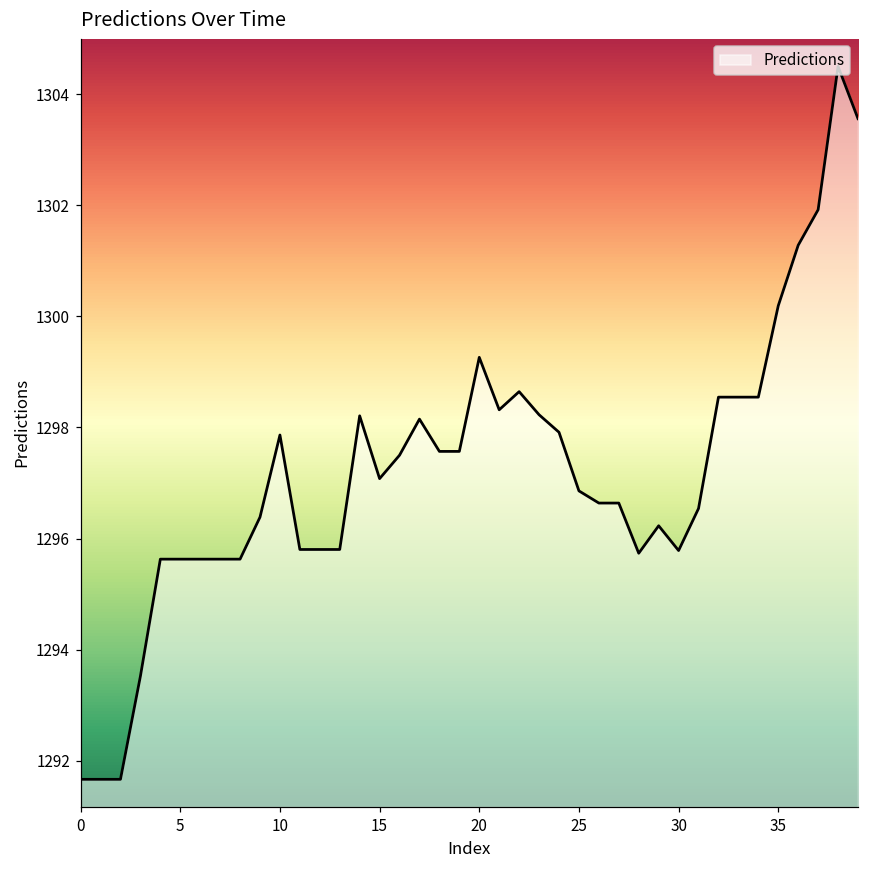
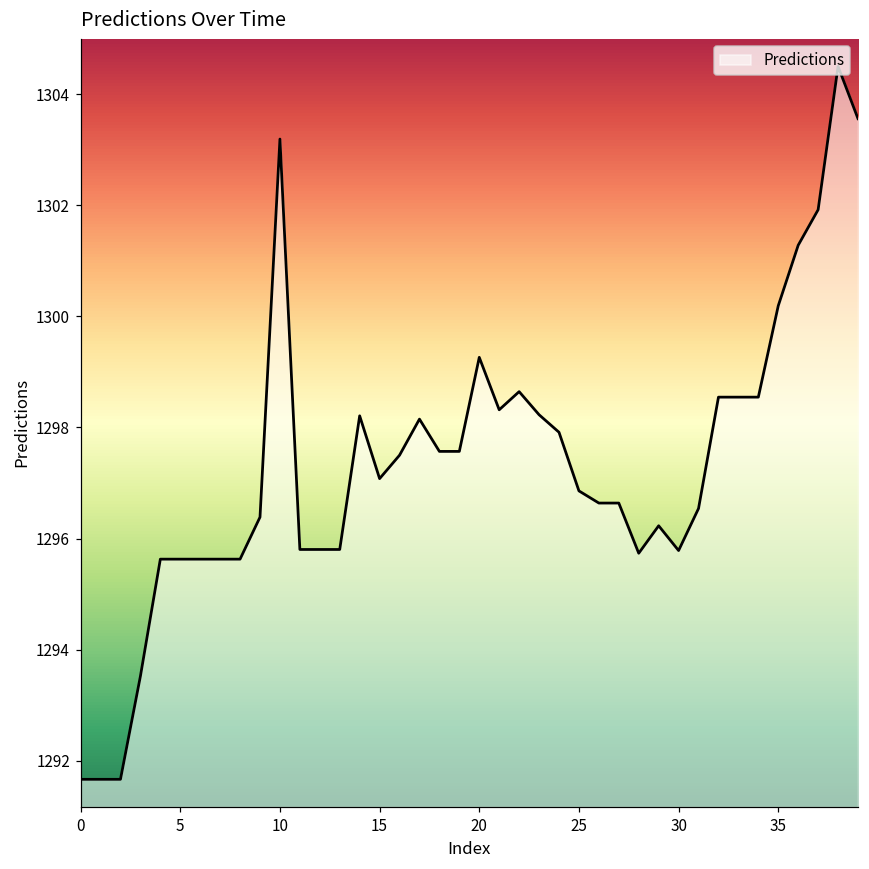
10: 1297.9 -> 1303.2
